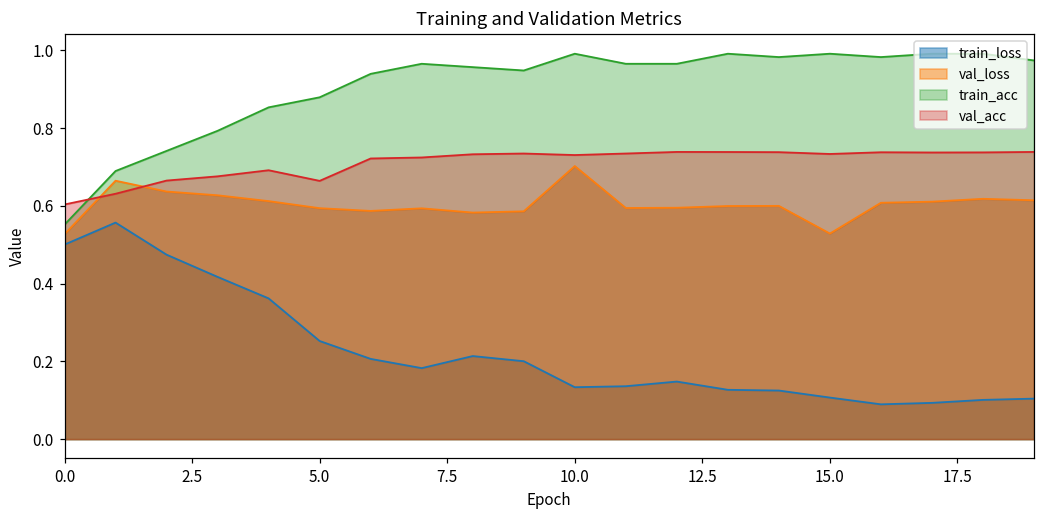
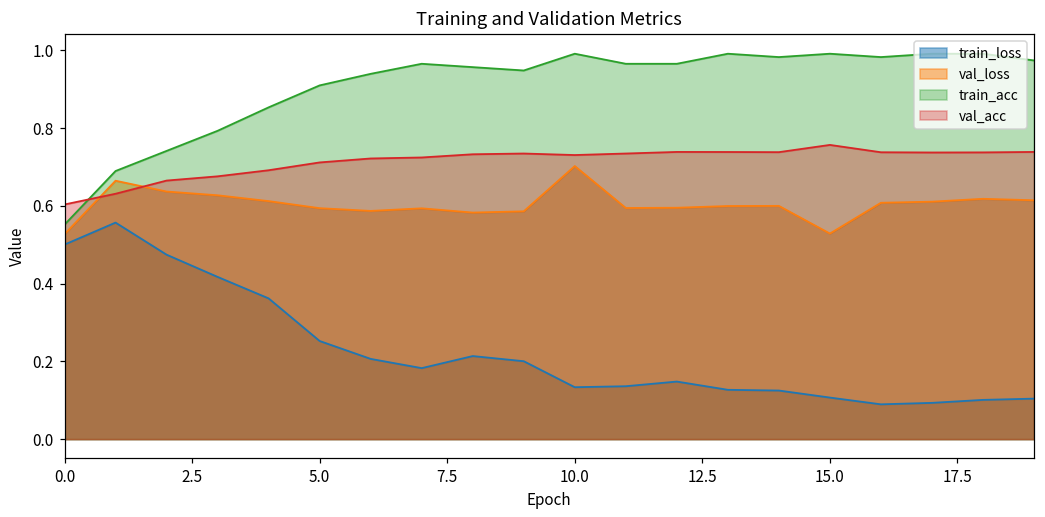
train_acc, 5.0: 0.88 -> 0.91
val_acc, 5.0: 0.66 -> 0.71
val_acc, 15.0: 0.73 -> 0.76
